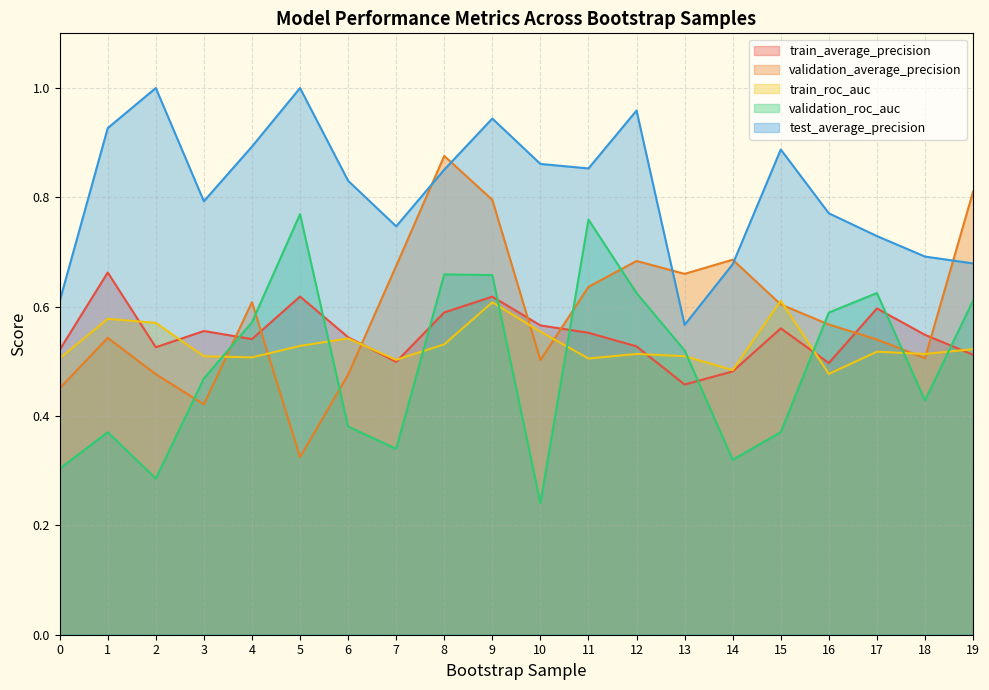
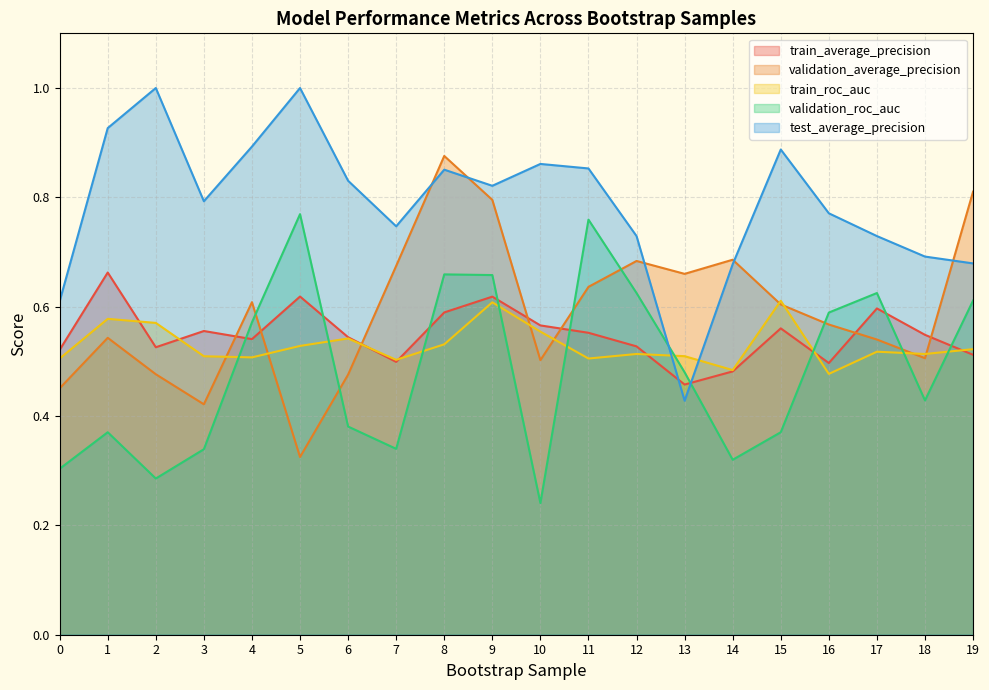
validation_roc_auc, 3: 0.47 -> 0.34
test_average_precision, 9: 0.94 -> 0.82
test_average_precision, 12: 0.96 -> 0.73
validation_roc_auc, 13: 0.52 -> 0.48
test_average_precision, 13: 0.57 -> 0.43
